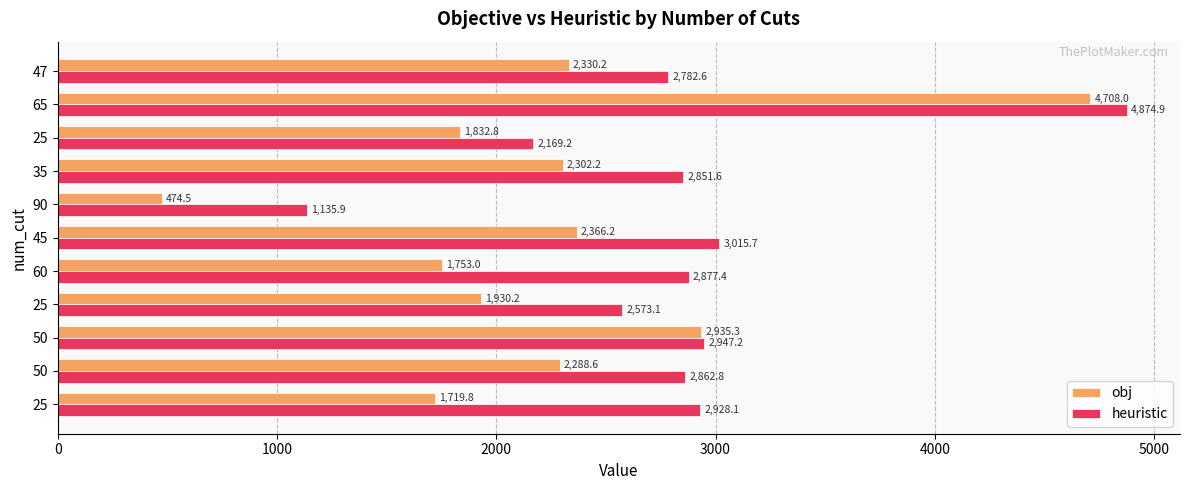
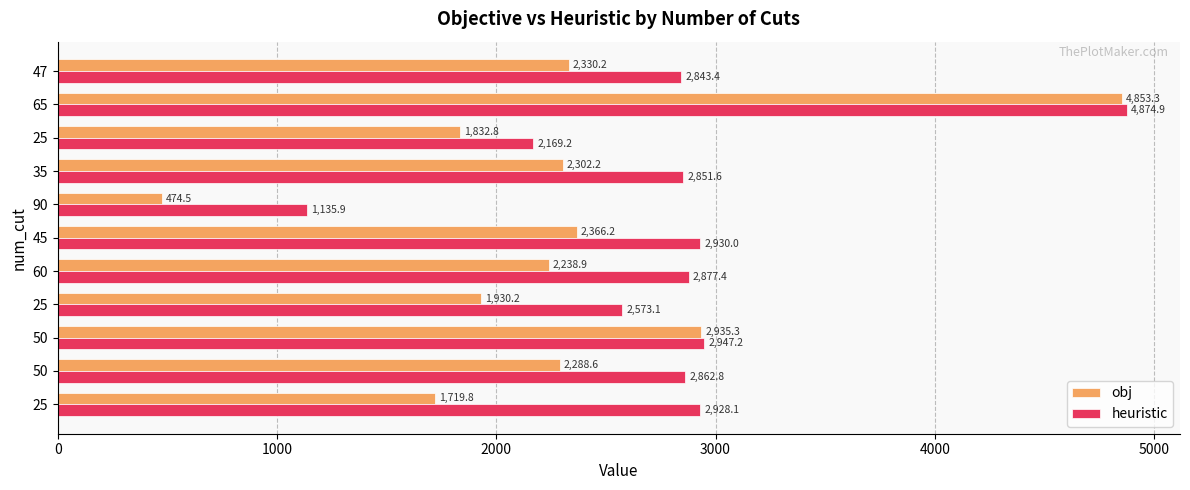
heuristic, 47: 2,782.6 -> 2,843.4
obj, 65: 4,708.0 -> 4,853.3
heuristic, 45: 3,015.7 -> 2,930.0
obj, 60: 1,753.0 -> 2,238.9
